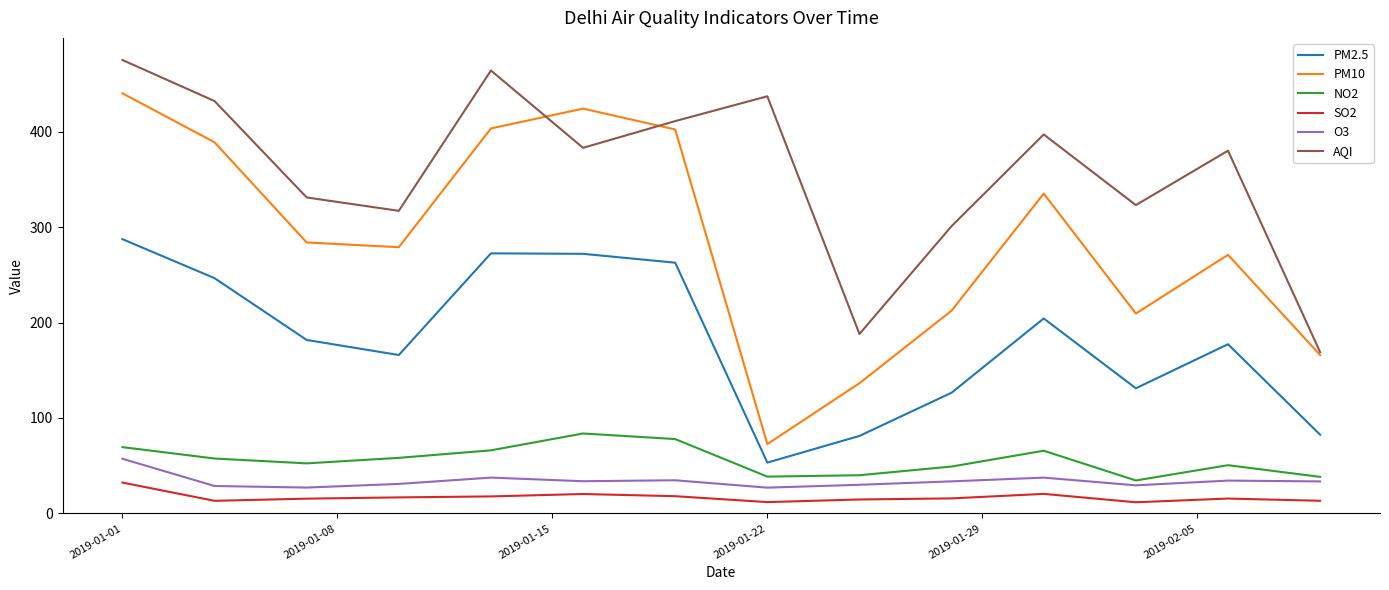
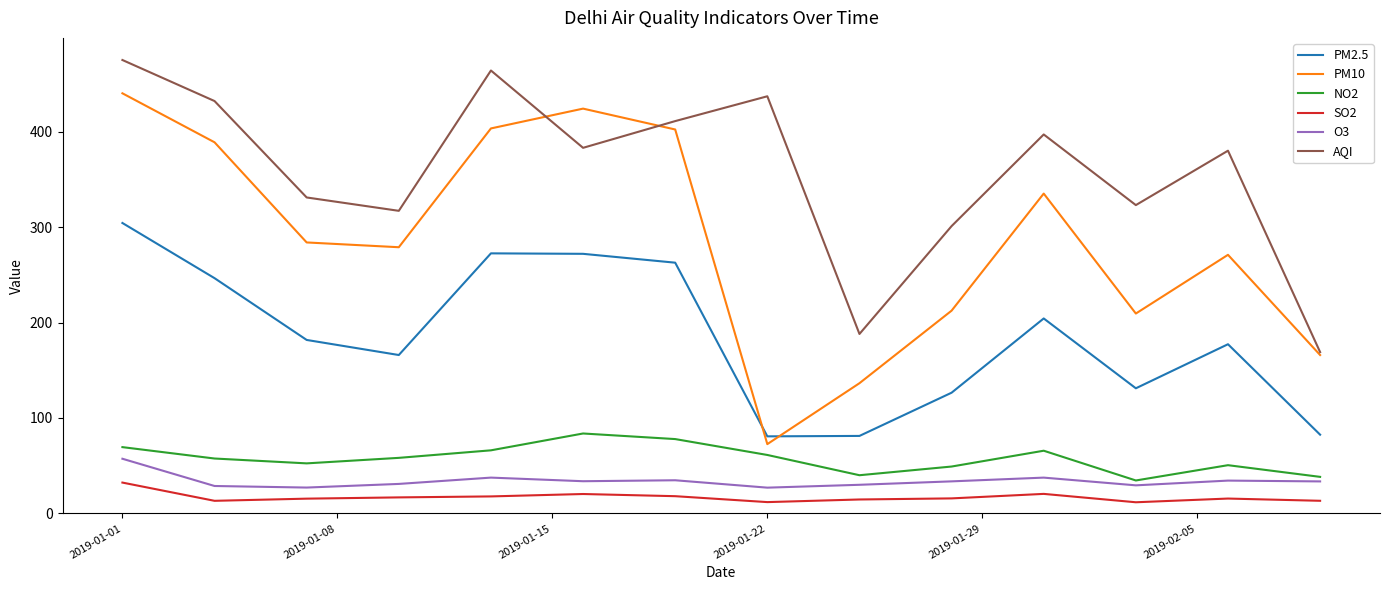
PM2.5, 2019-01-01: 290 -> 300
PM2.5, 2019-01-22: 50 -> 80
NO2, 2019-01-22: 40 -> 60
